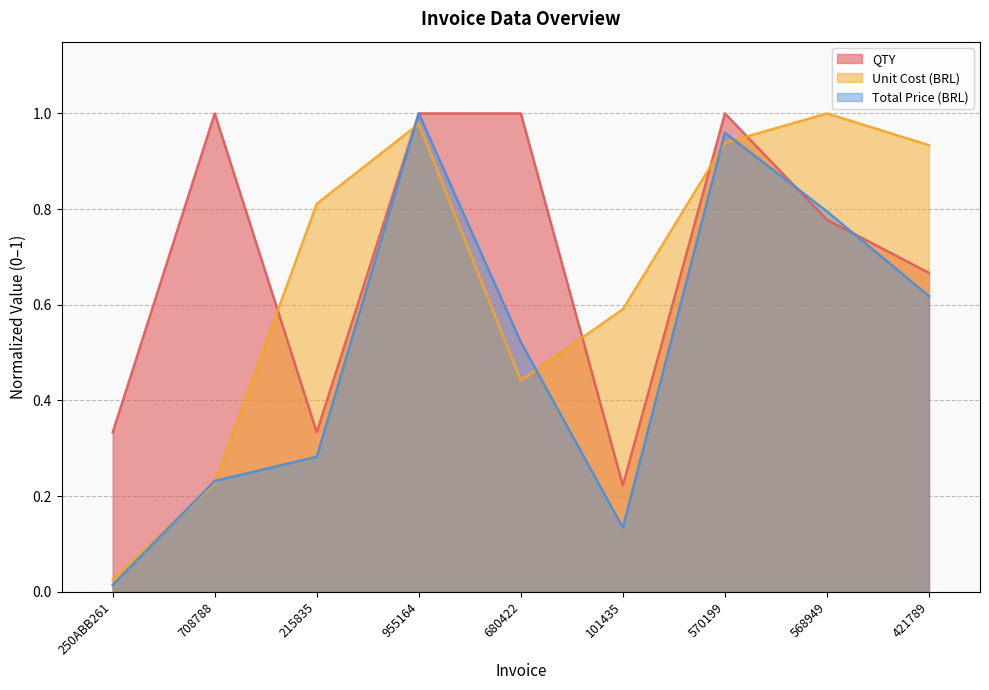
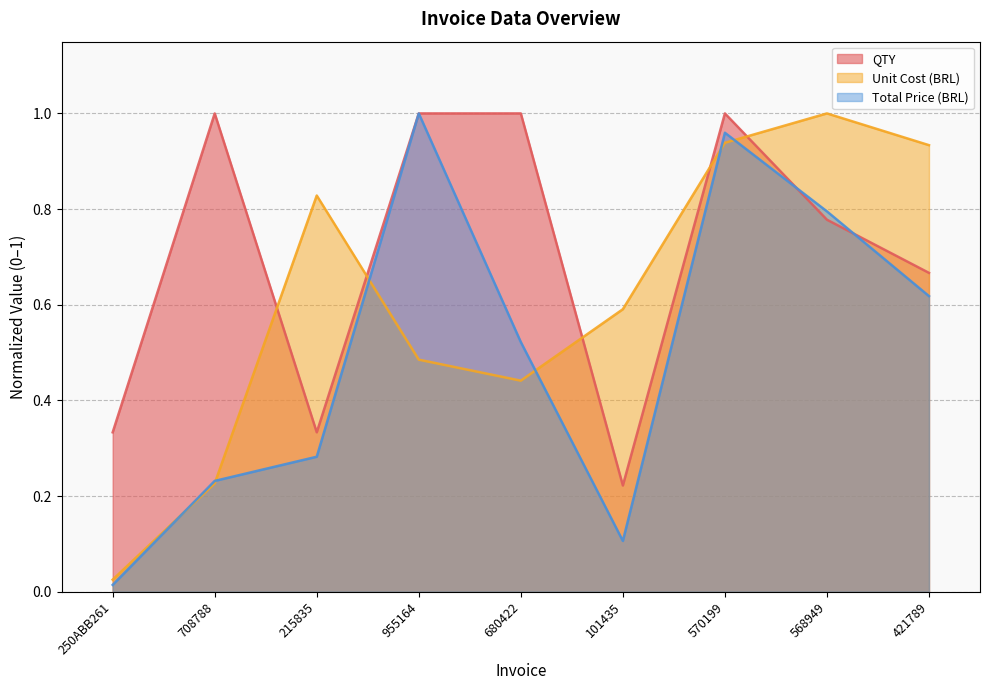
Unit Cost (BRL), 215835: 0.81 -> 0.83
Unit Cost (BRL), 955164: 0.98 -> 0.49
Total Price (BRL), 101435: 0.13 -> 0.11
